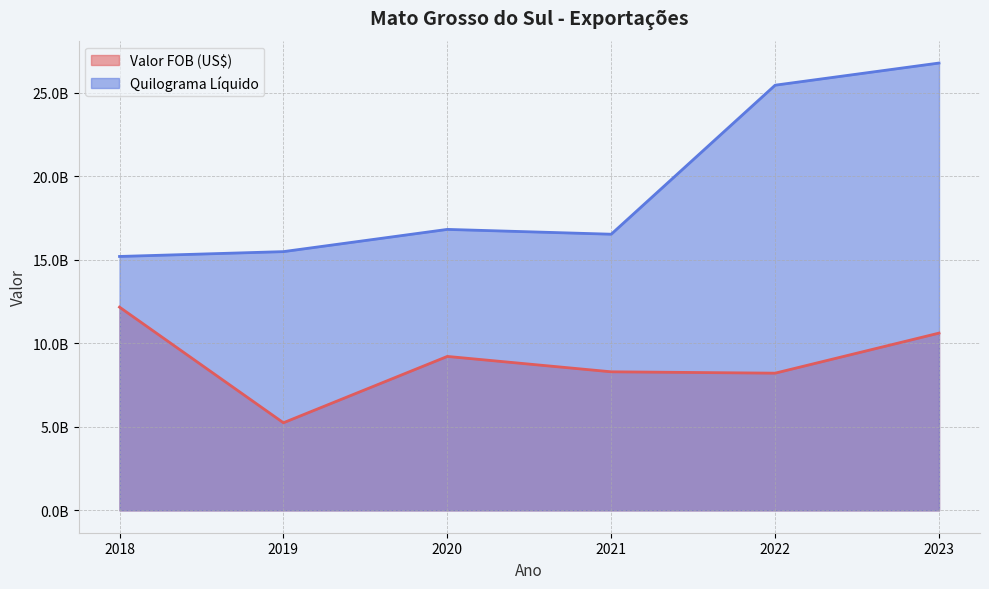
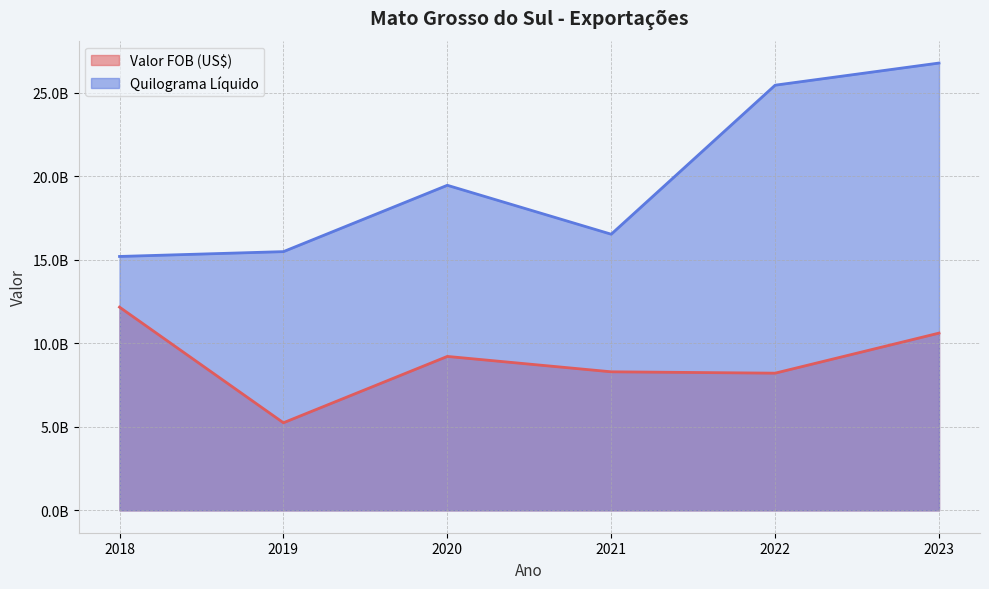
Quilograma Líquido, 2020: 16800000000 -> 19500000000
